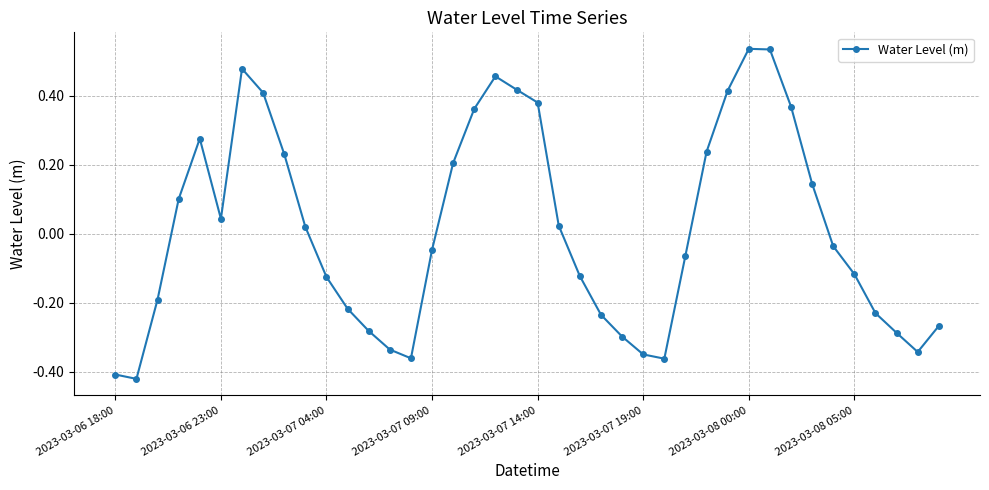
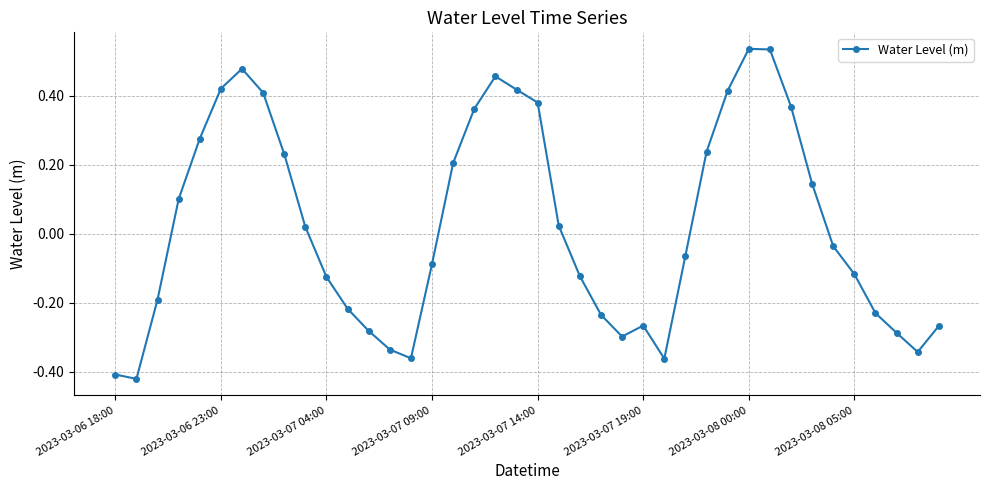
2023-03-06 23:00: 0.04 -> 0.42
2023-03-07 09:00: -0.05 -> -0.09
2023-03-07 19:00: -0.35 -> -0.27
